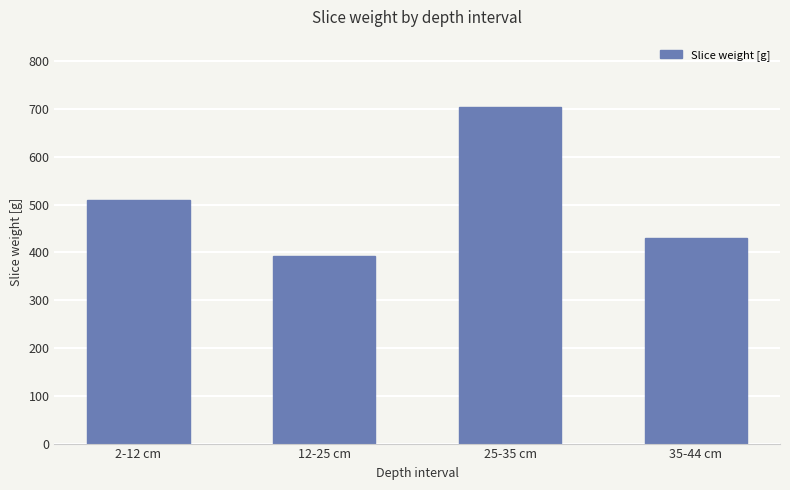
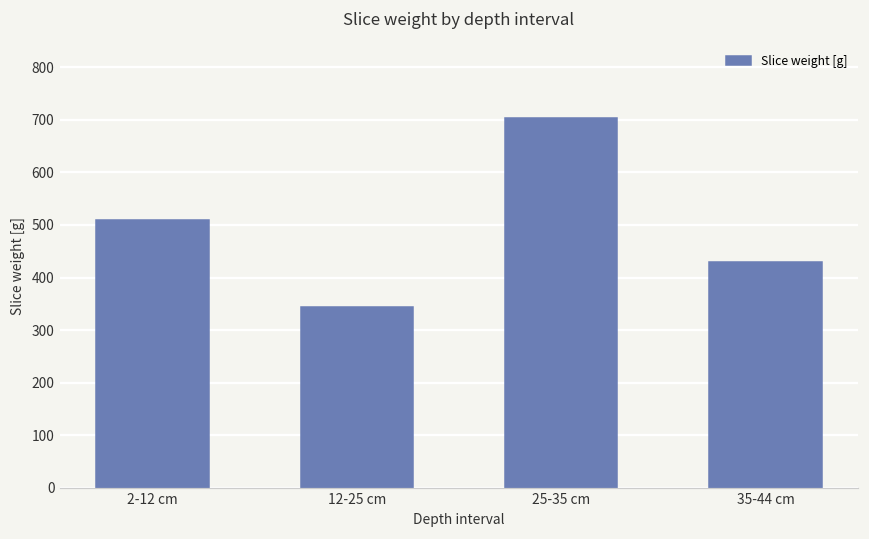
12-25 cm: 390 -> 340
